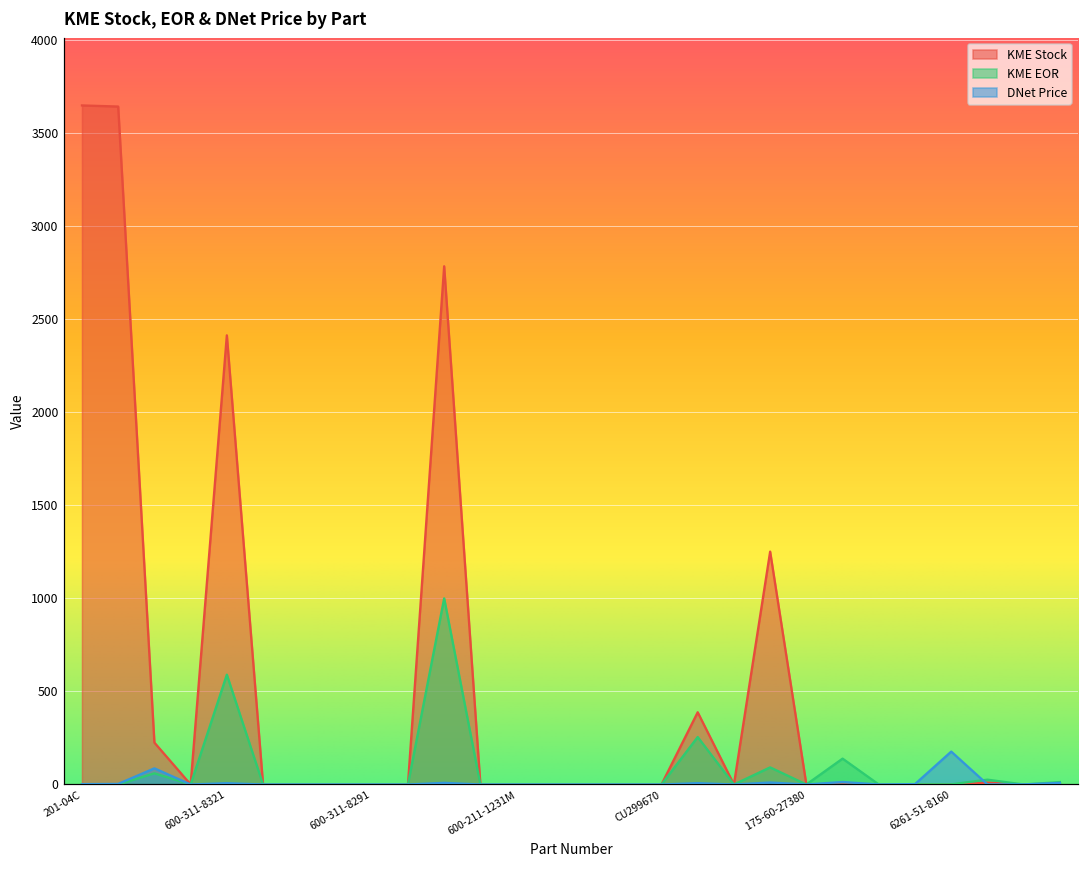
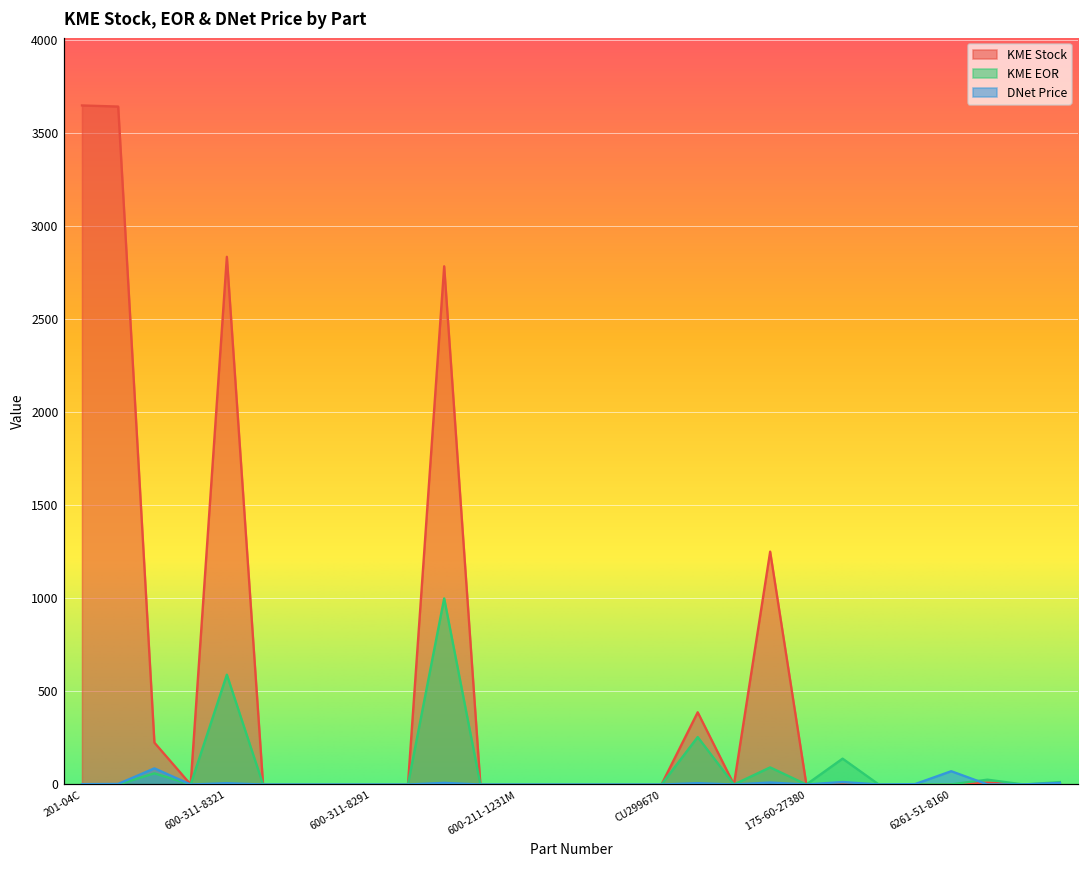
KME Stock, 600-311-8321: 2410 -> 2840
DNet Price, 6261-51-8160: 180 -> 70
